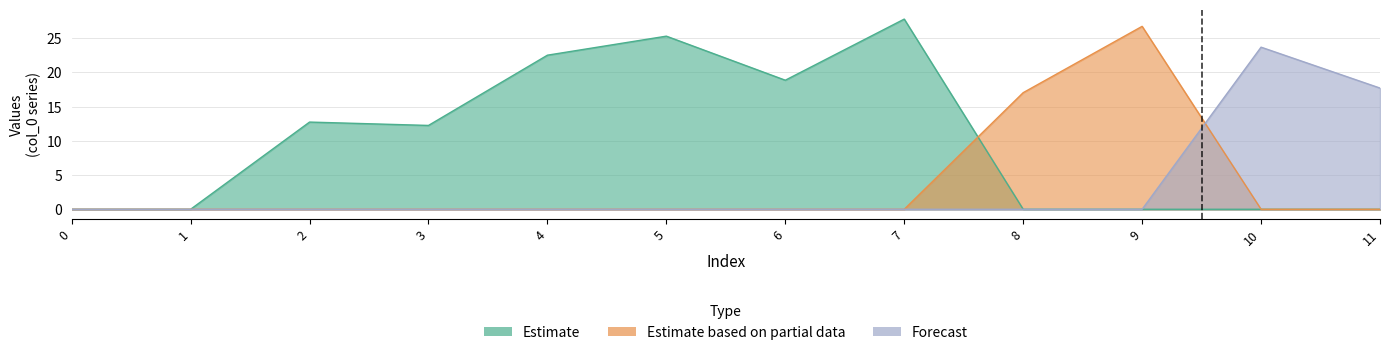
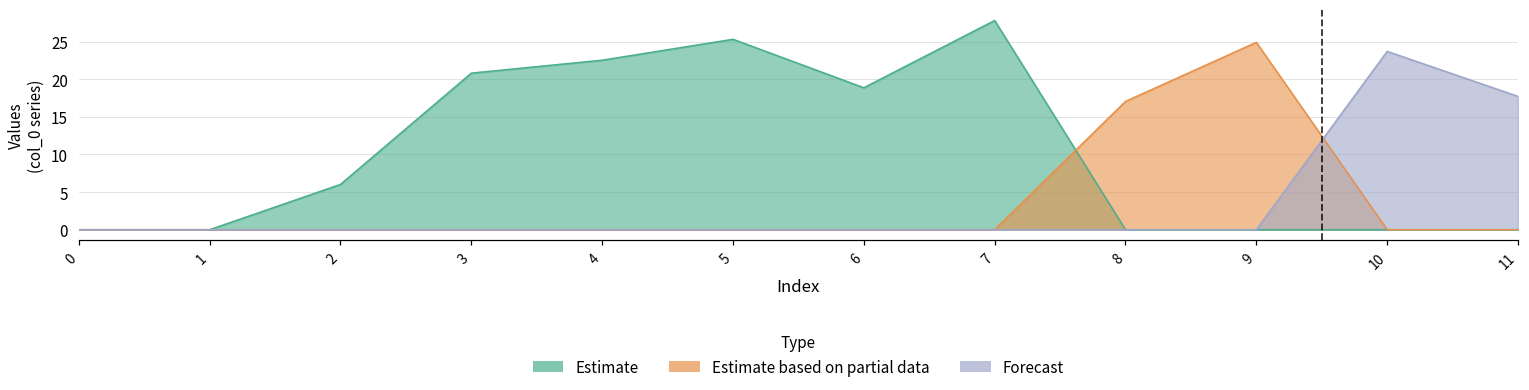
Estimate, 2: 13 -> 6
Estimate, 3: 12 -> 21
Estimate based on partial data, 9: 27 -> 25
